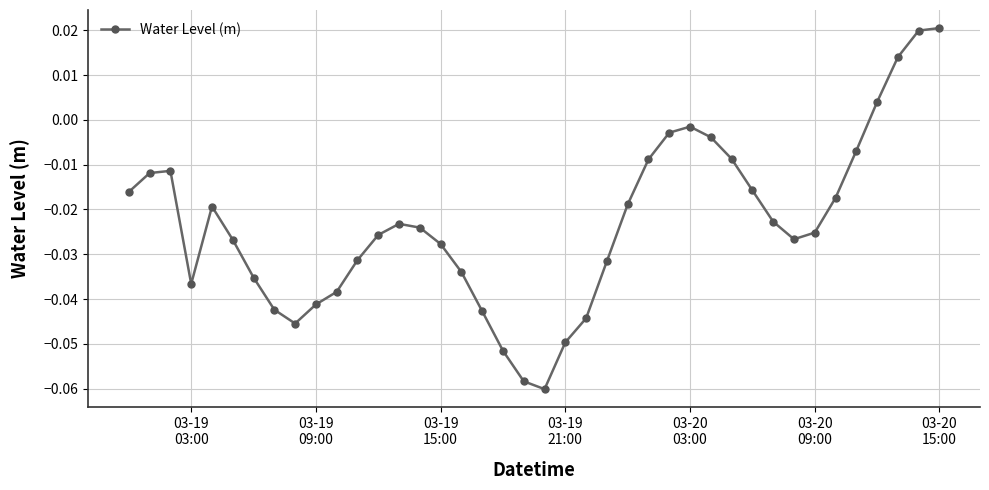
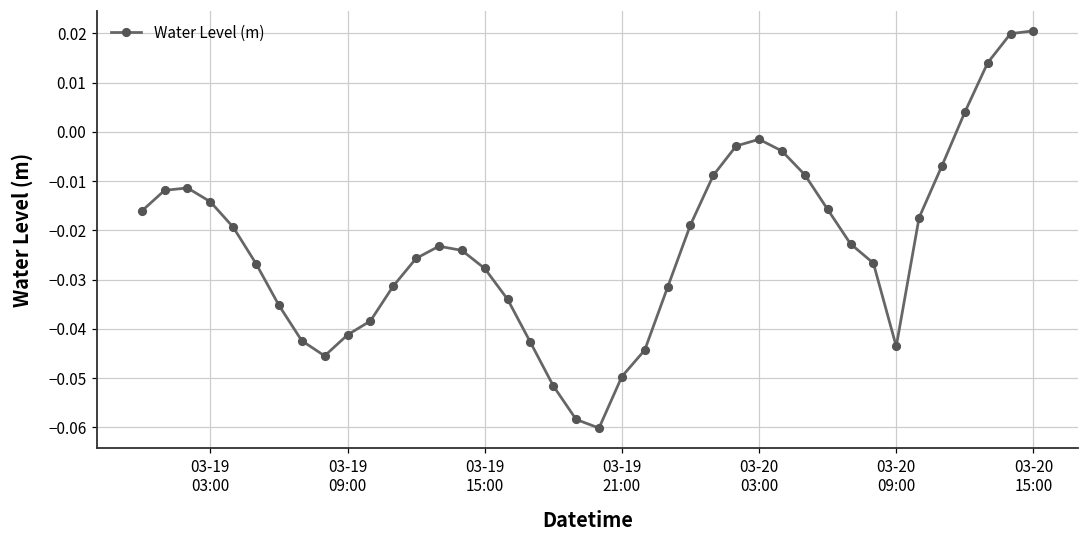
03-19 03:00: -0.037 -> -0.014
03-20 09:00: -0.025 -> -0.044
